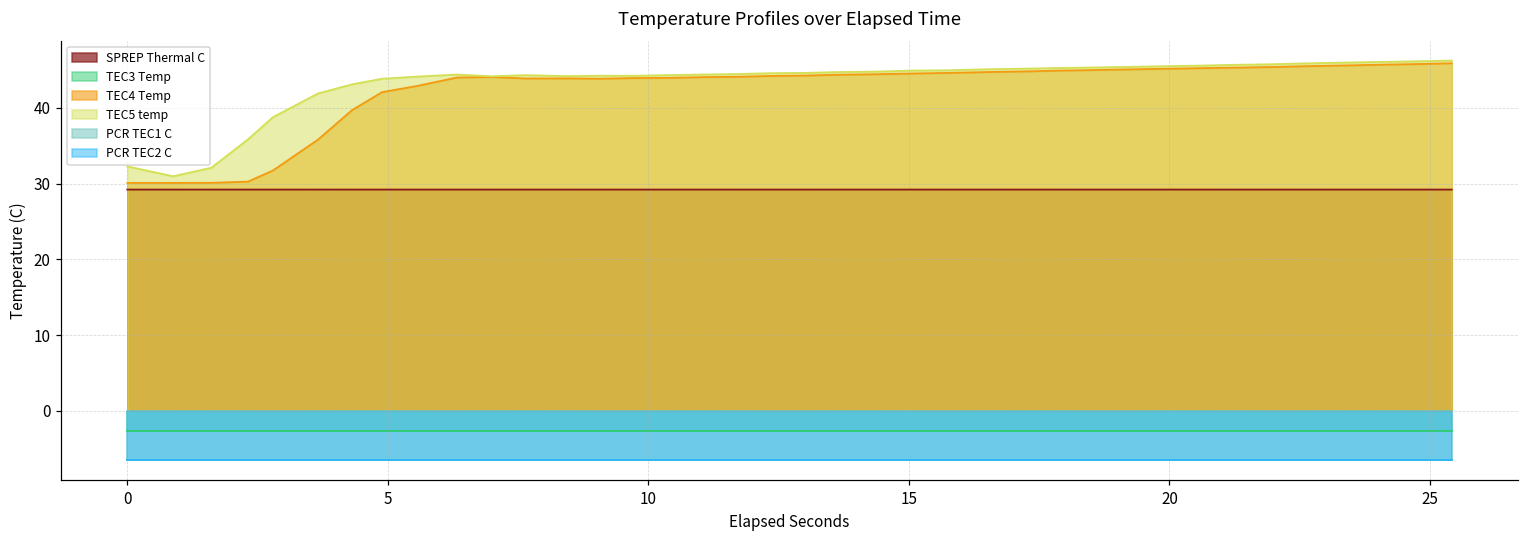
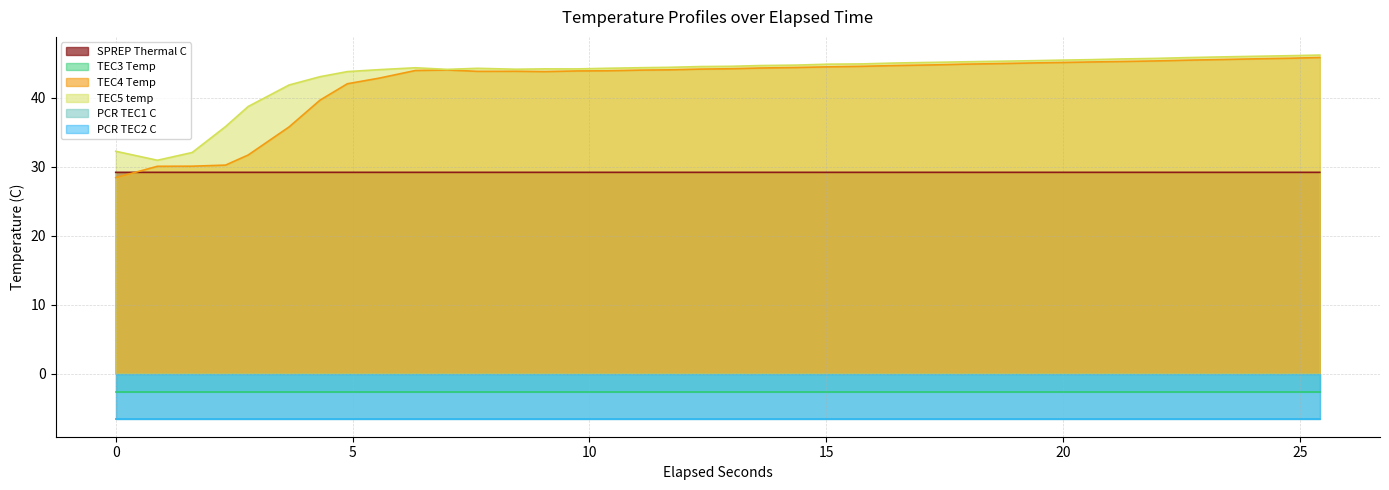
TEC4 Temp, 0: 30 -> 28
